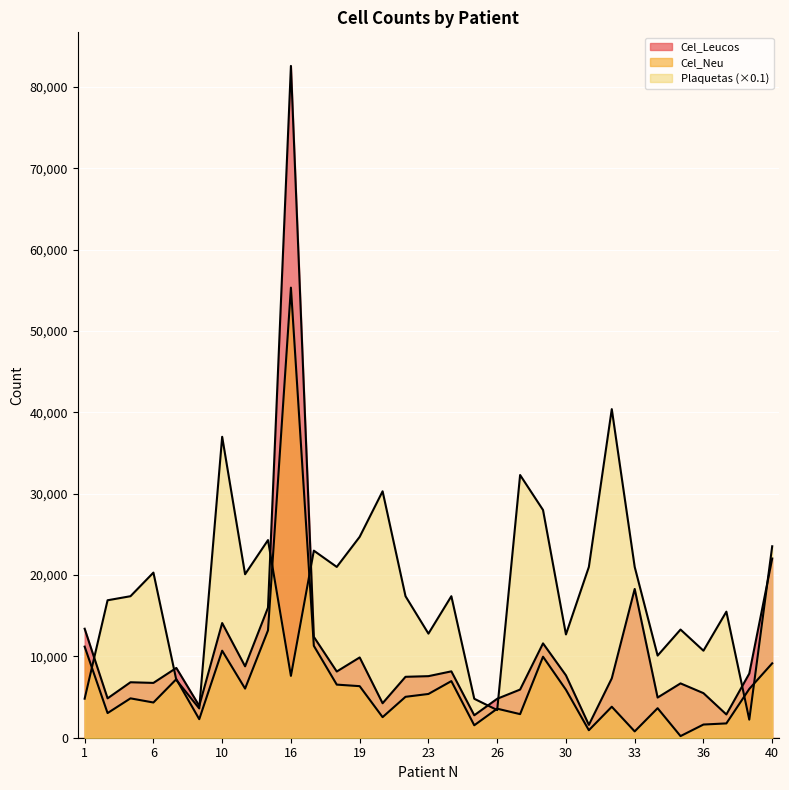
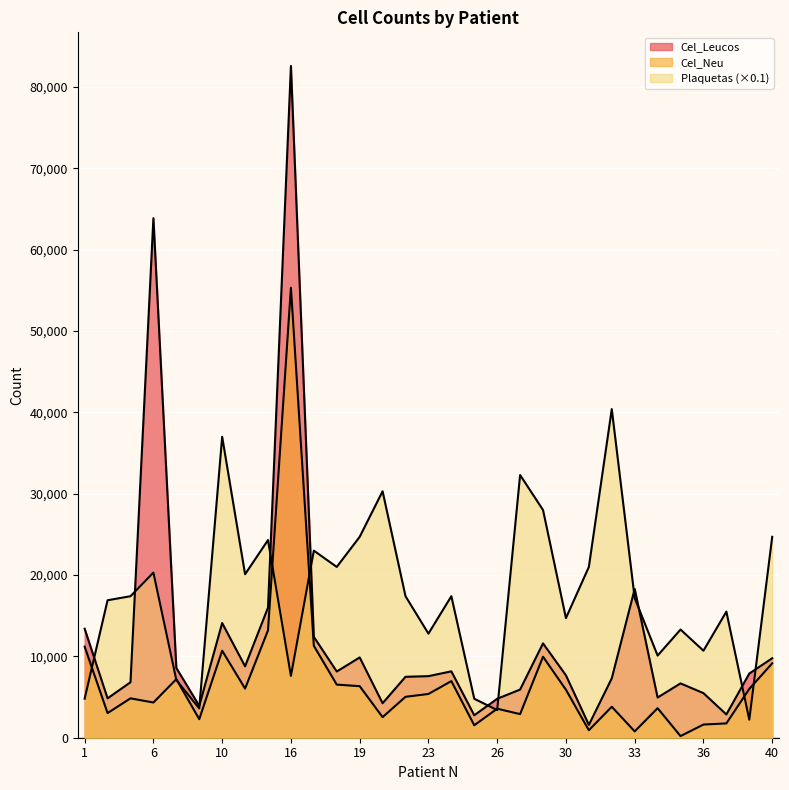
Cel_Leucos, 6: 7,000 -> 64,000
Plaquetas (×0.1), 30: 13,000 -> 15,000
Plaquetas (×0.1), 33: 21,000 -> 17,000
Cel_Leucos, 40: 22,000 -> 10,000
Plaquetas (×0.1), 40: 24,000 -> 25,000
